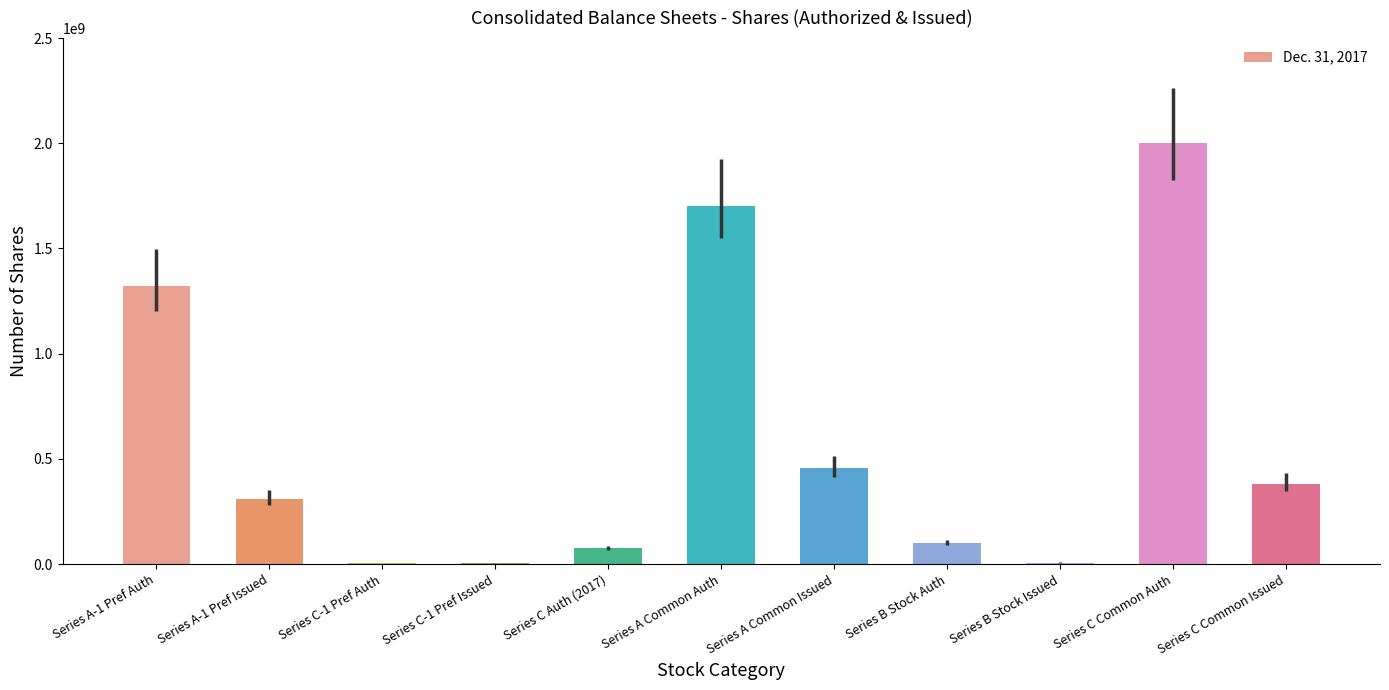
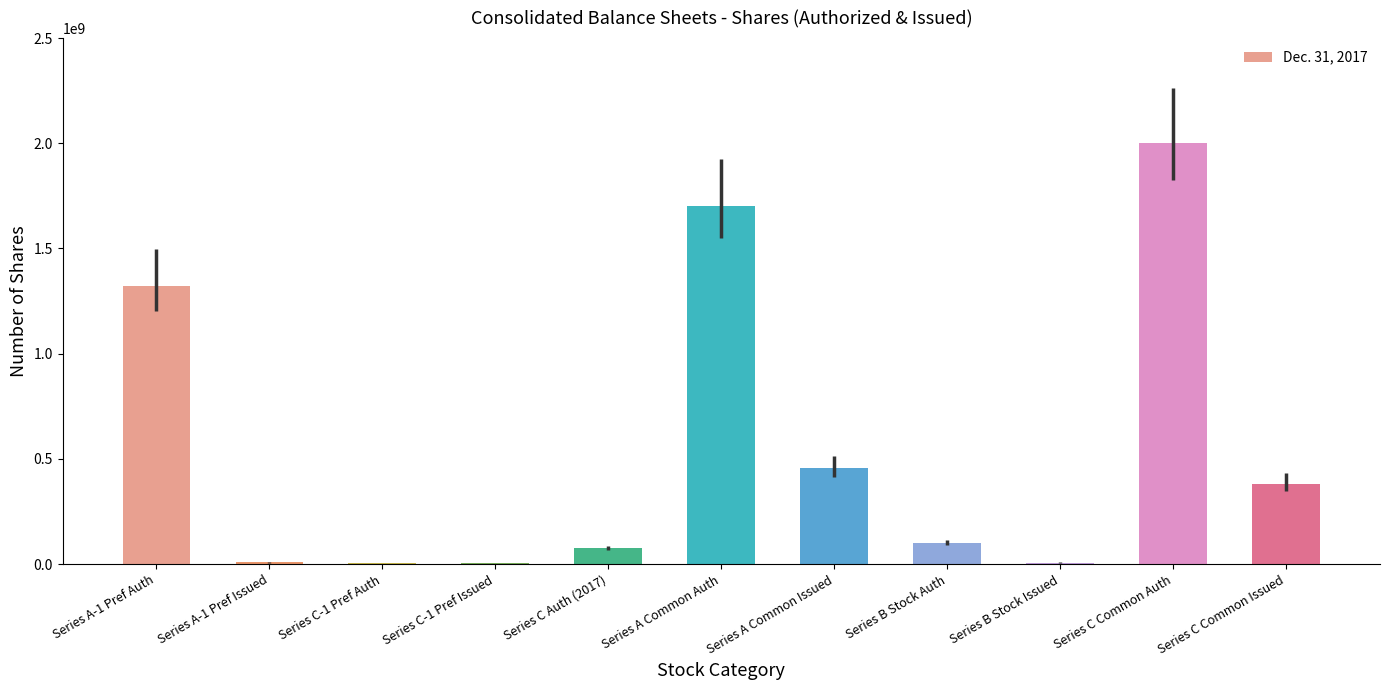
Series A-1 Pref Issued: 310000000 -> 10000000
